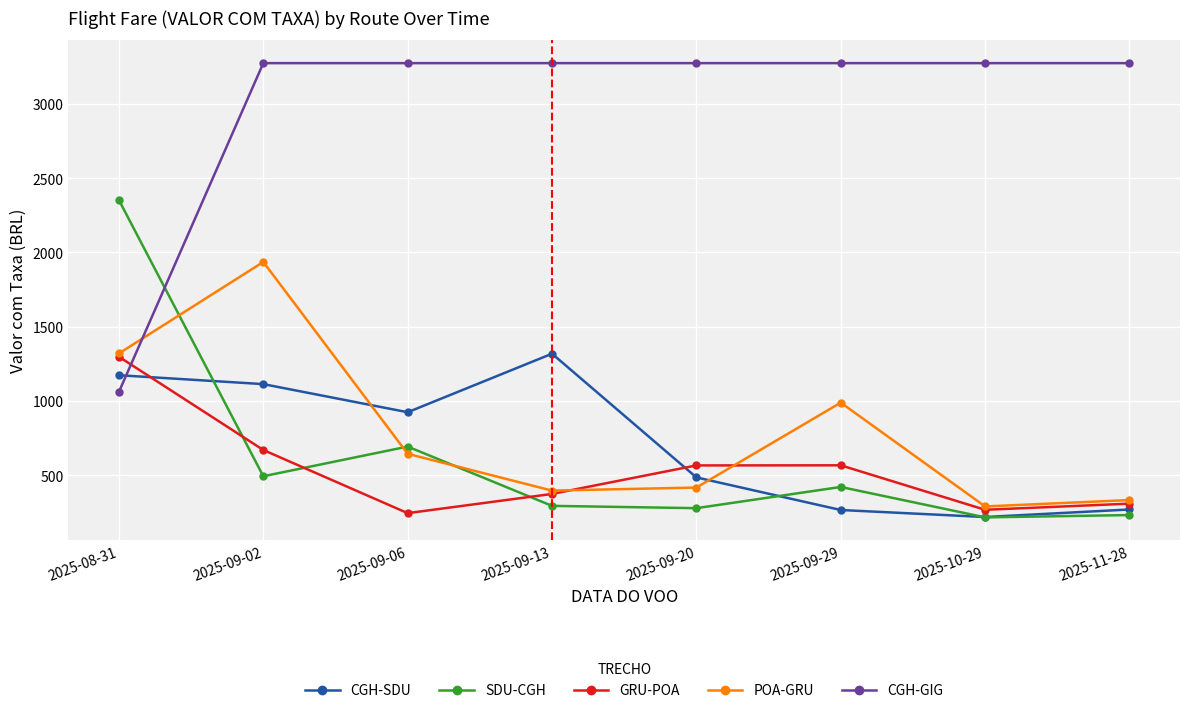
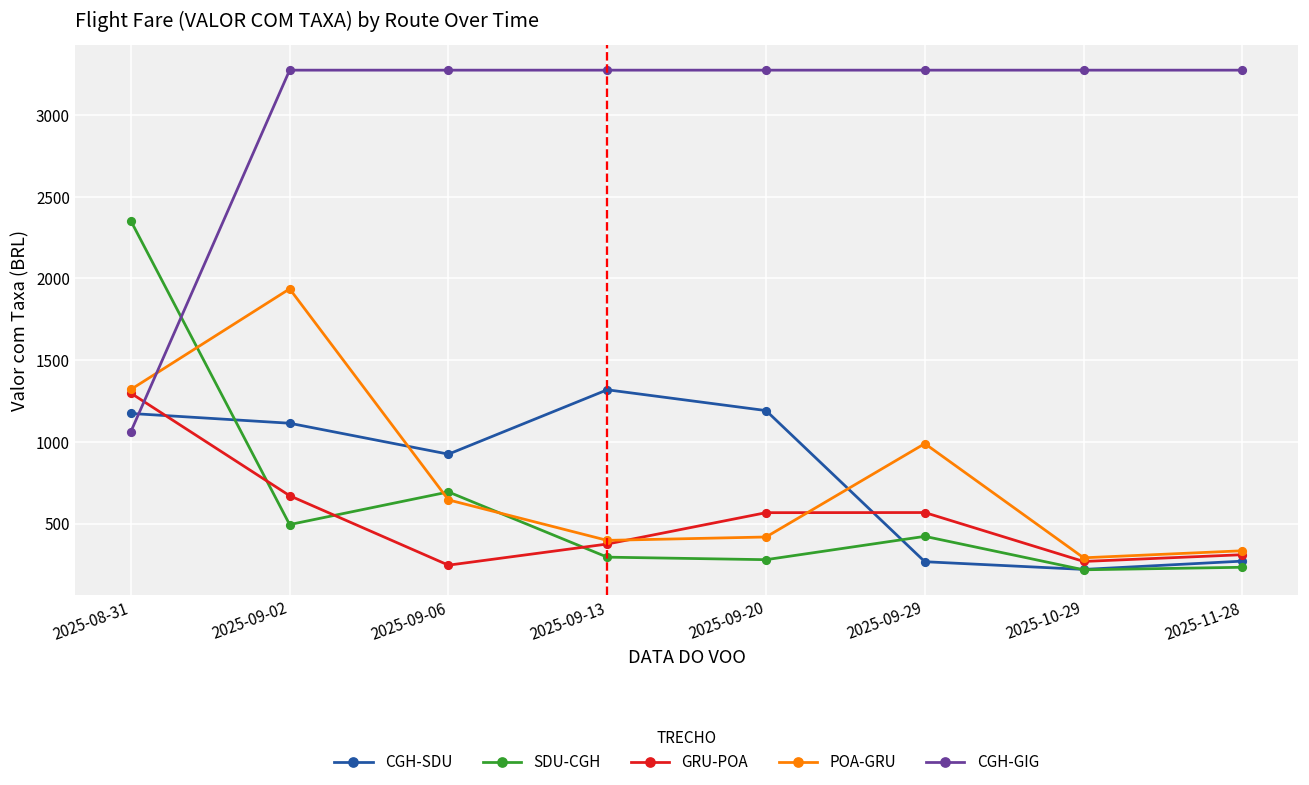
CGH-SDU, 2025-09-20: 490 -> 1190
